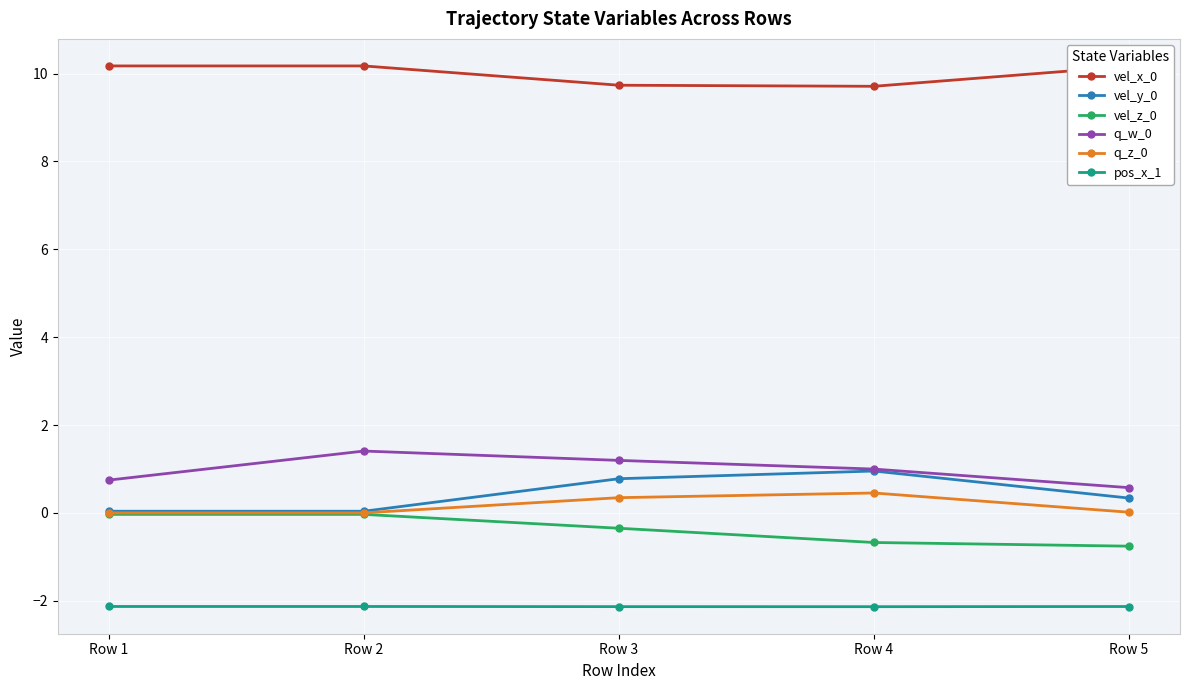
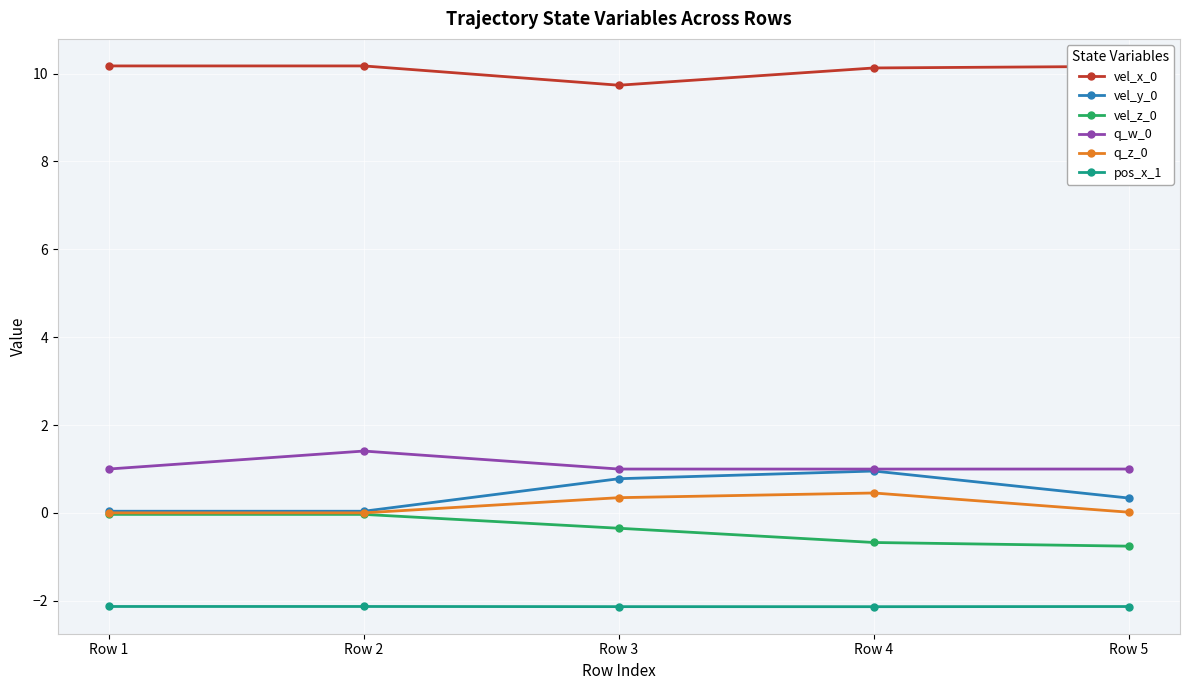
q_w_0, Row 1: 0.7 -> 1.0
q_w_0, Row 3: 1.2 -> 1.0
vel_x_0, Row 4: 9.7 -> 10.1
q_w_0, Row 5: 0.6 -> 1.0
